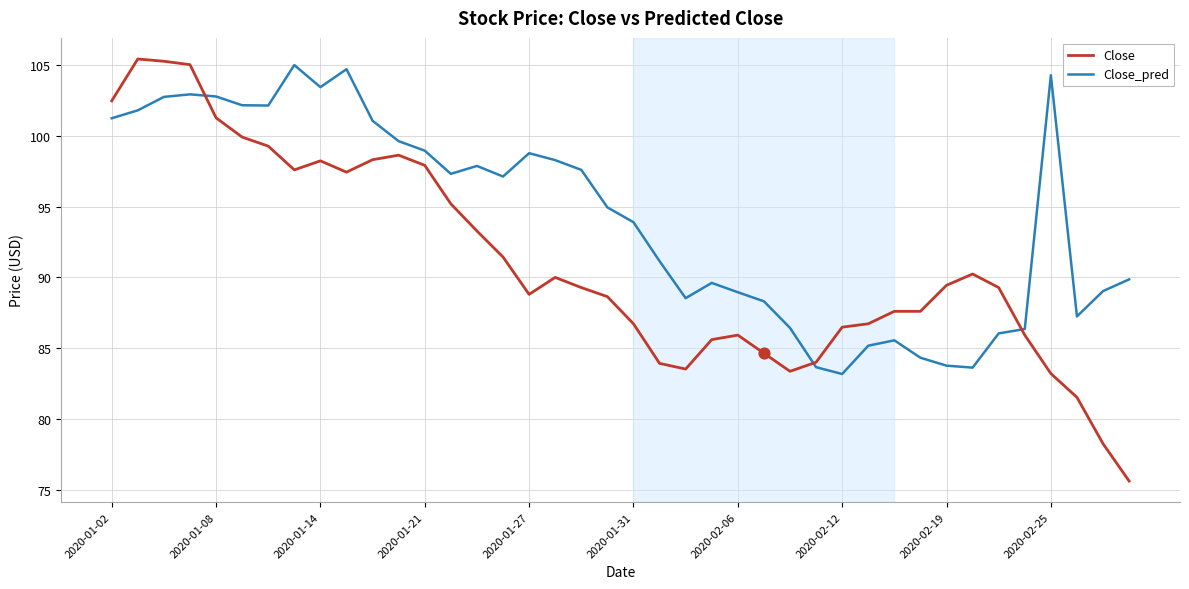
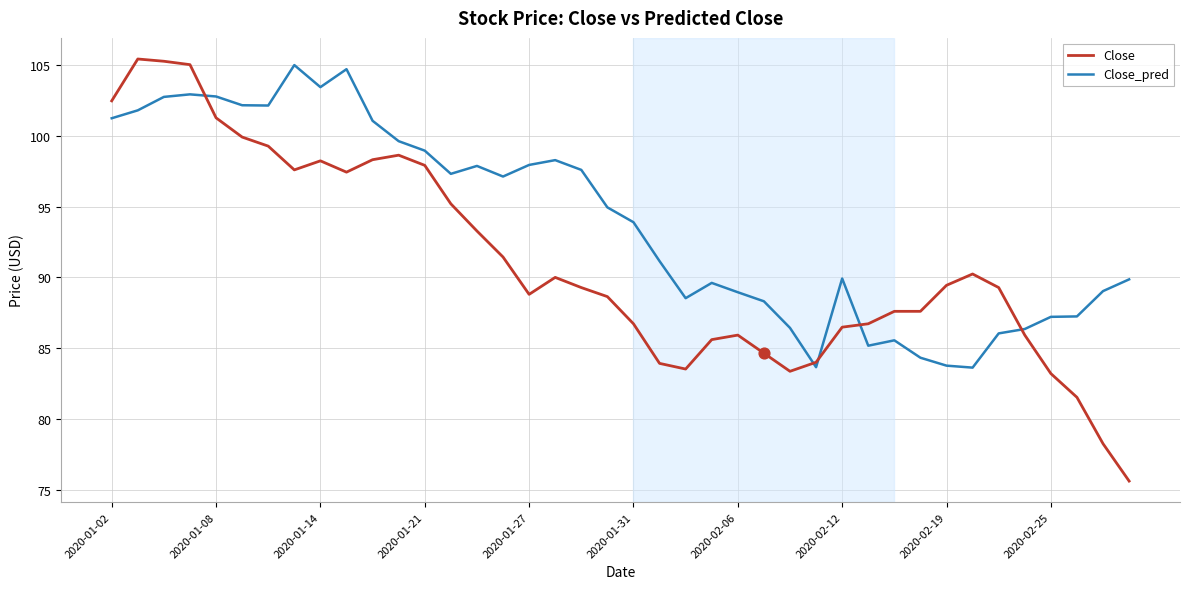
Close_pred, 2020-01-27: 98.8 -> 98.0
Close_pred, 2020-02-12: 83.2 -> 89.9
Close_pred, 2020-02-25: 104.3 -> 87.2
